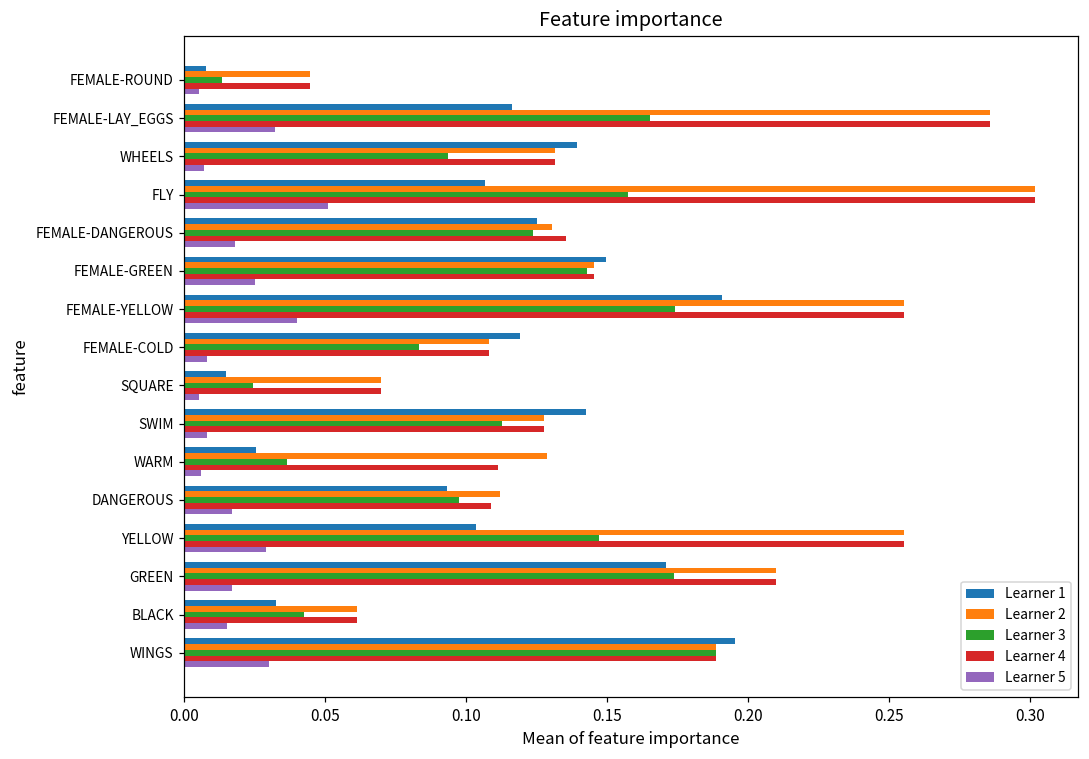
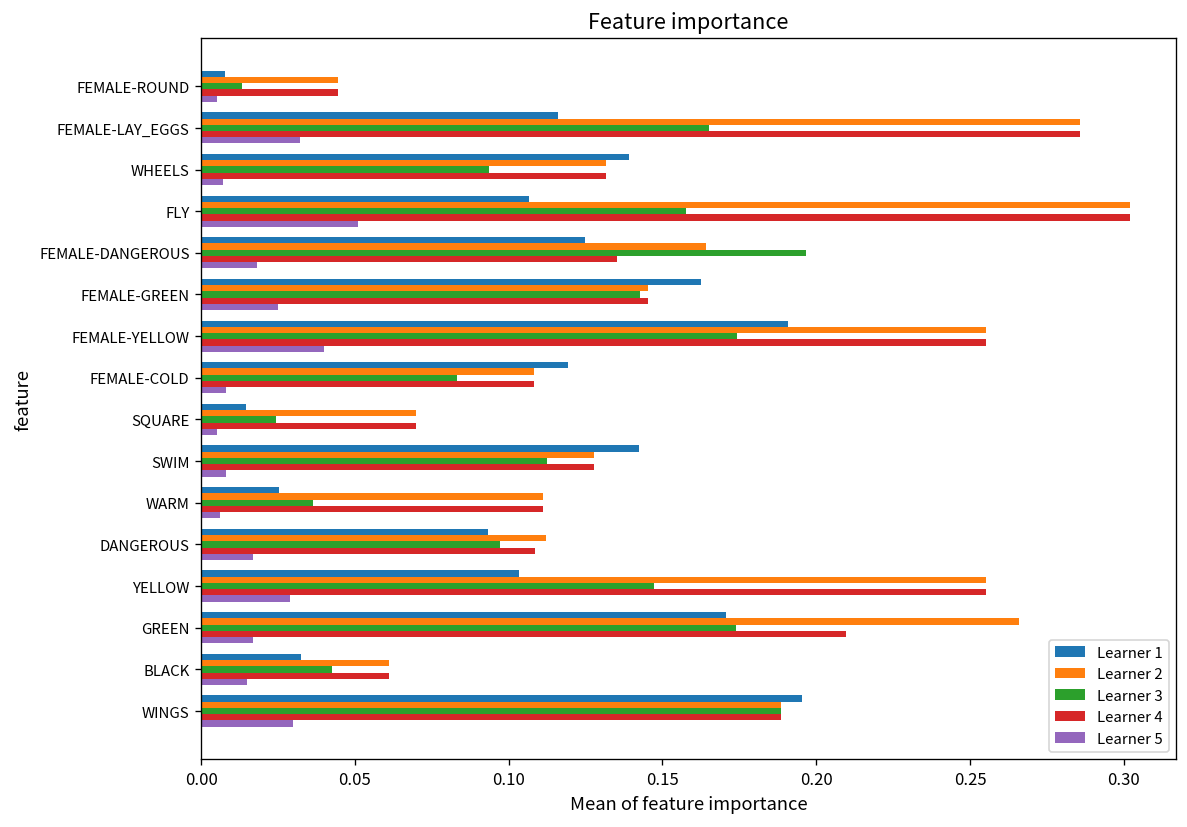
Learner 2, FEMALE-DANGEROUS: 0.130 -> 0.164
Learner 3, FEMALE-DANGEROUS: 0.124 -> 0.197
Learner 1, FEMALE-GREEN: 0.150 -> 0.163
Learner 2, WARM: 0.129 -> 0.111
Learner 2, GREEN: 0.210 -> 0.266
